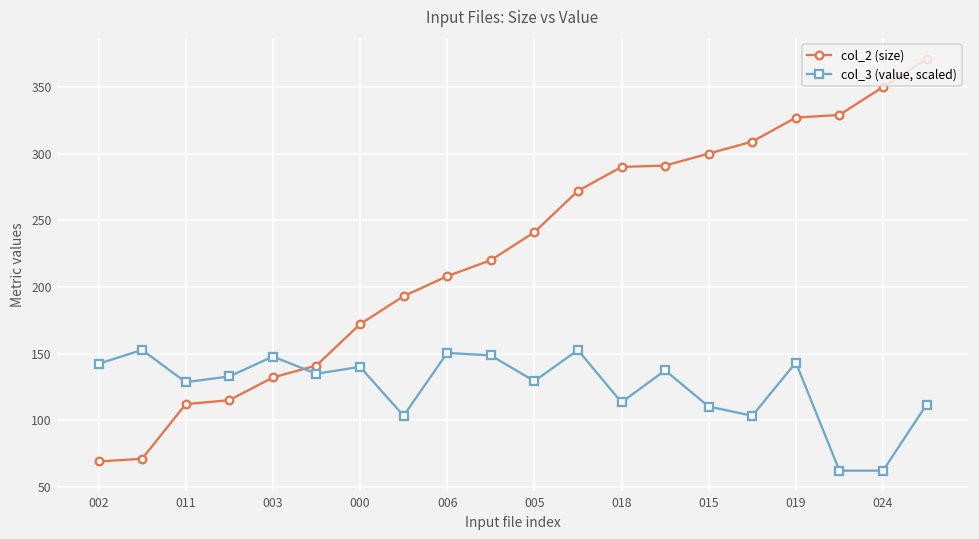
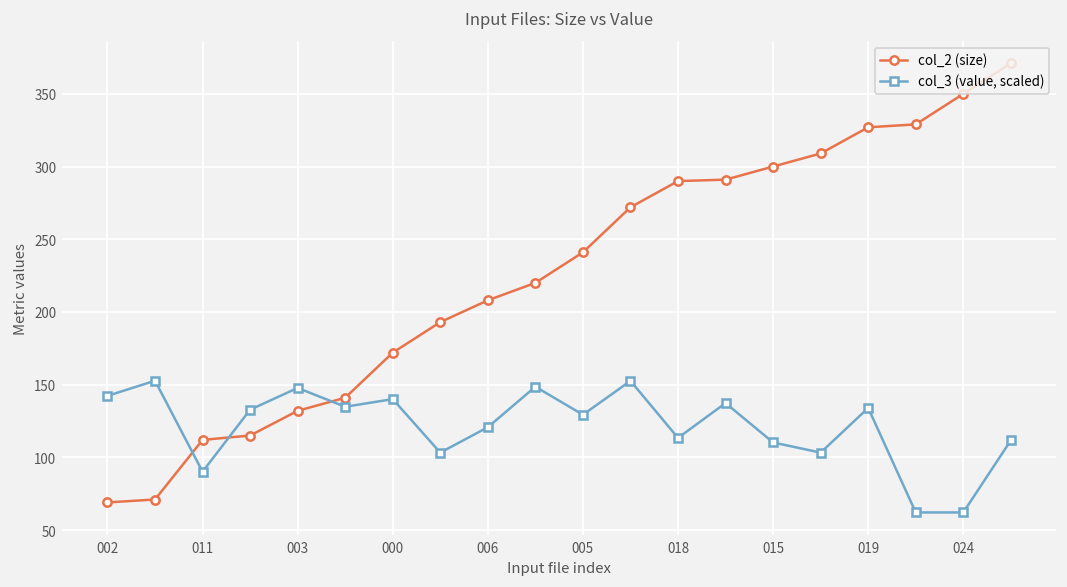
col_3 (value, scaled), 011: 129 -> 90
col_3 (value, scaled), 006: 150 -> 121
col_3 (value, scaled), 019: 143 -> 134
